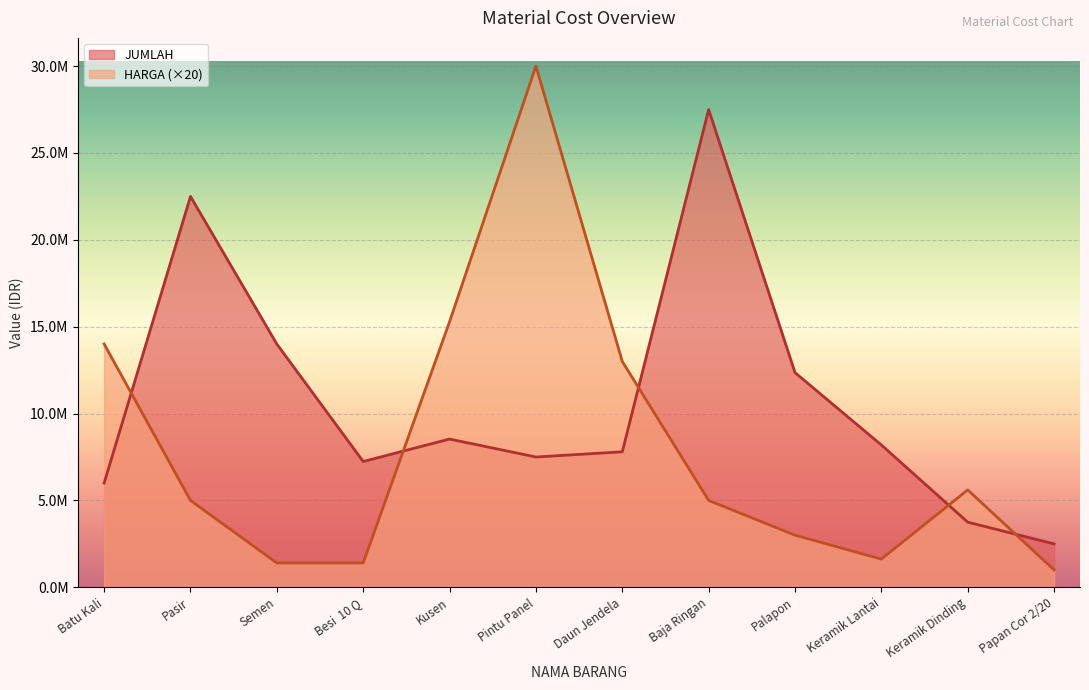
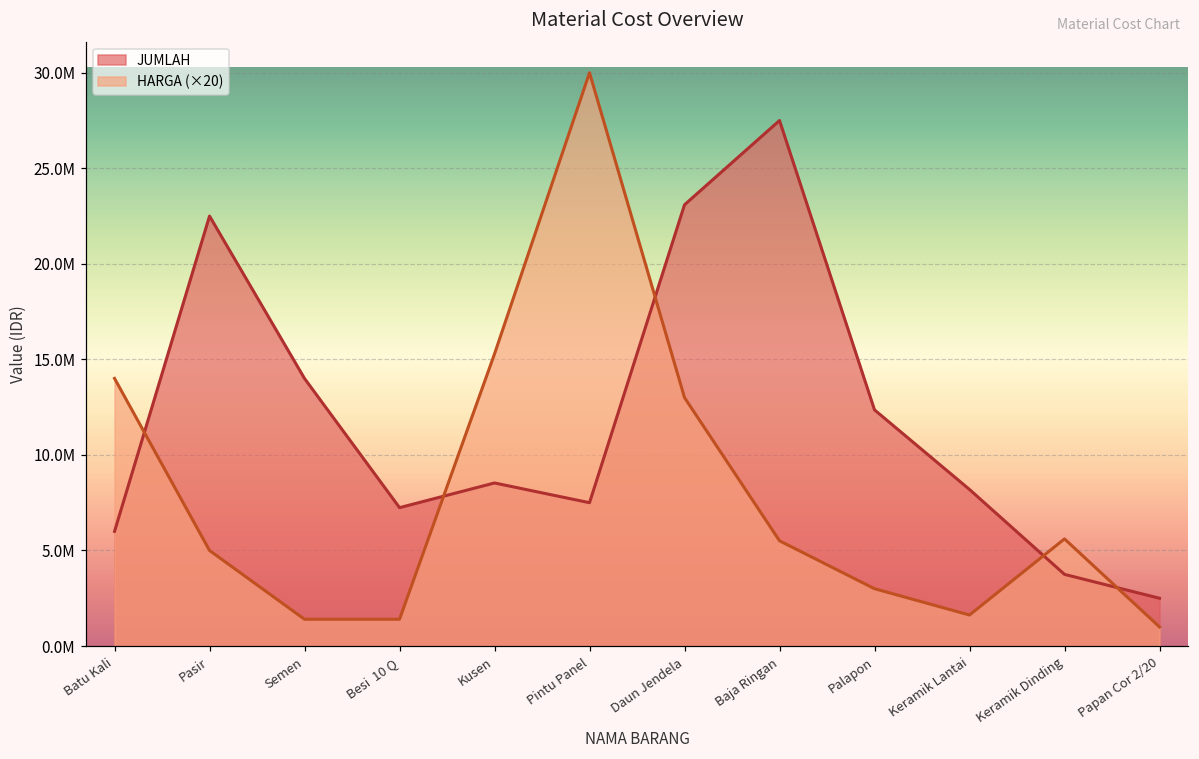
JUMLAH, Daun Jendela: 7800000 -> 23100000
HARGA (×20), Baja Ringan: 5000000 -> 5500000
